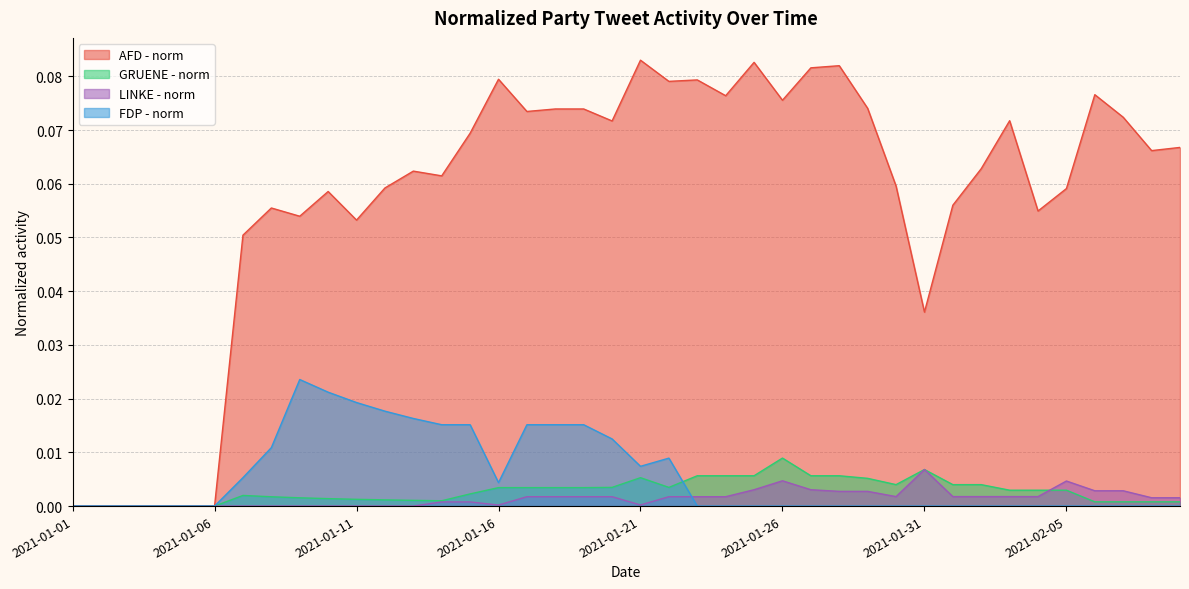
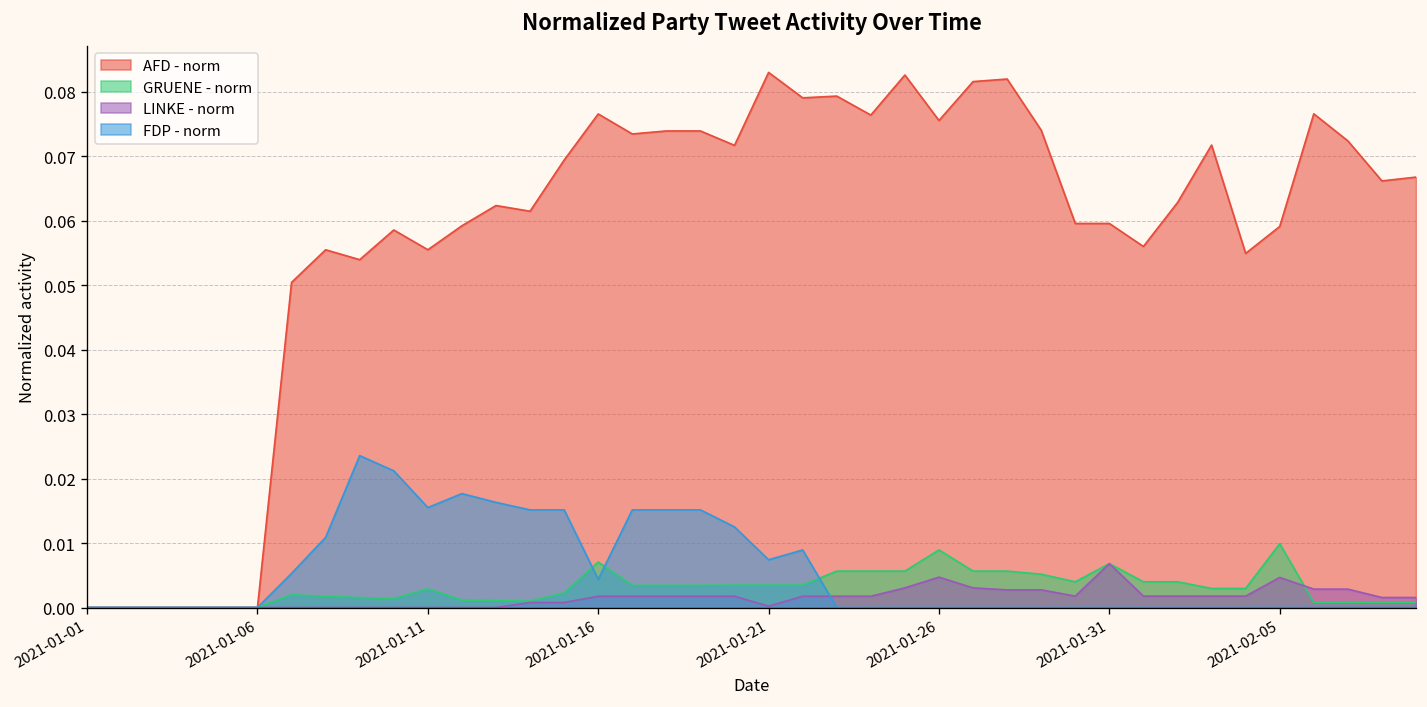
AFD - norm, 2021-01-11: 0.053 -> 0.055
GRUENE - norm, 2021-01-11: 0.001 -> 0.003
FDP - norm, 2021-01-11: 0.019 -> 0.016
AFD - norm, 2021-01-16: 0.079 -> 0.077
GRUENE - norm, 2021-01-16: 0.003 -> 0.007
LINKE - norm, 2021-01-16: 0.000 -> 0.002
GRUENE - norm, 2021-01-21: 0.005 -> 0.003
AFD - norm, 2021-01-31: 0.036 -> 0.060
GRUENE - norm, 2021-02-05: 0.003 -> 0.010
